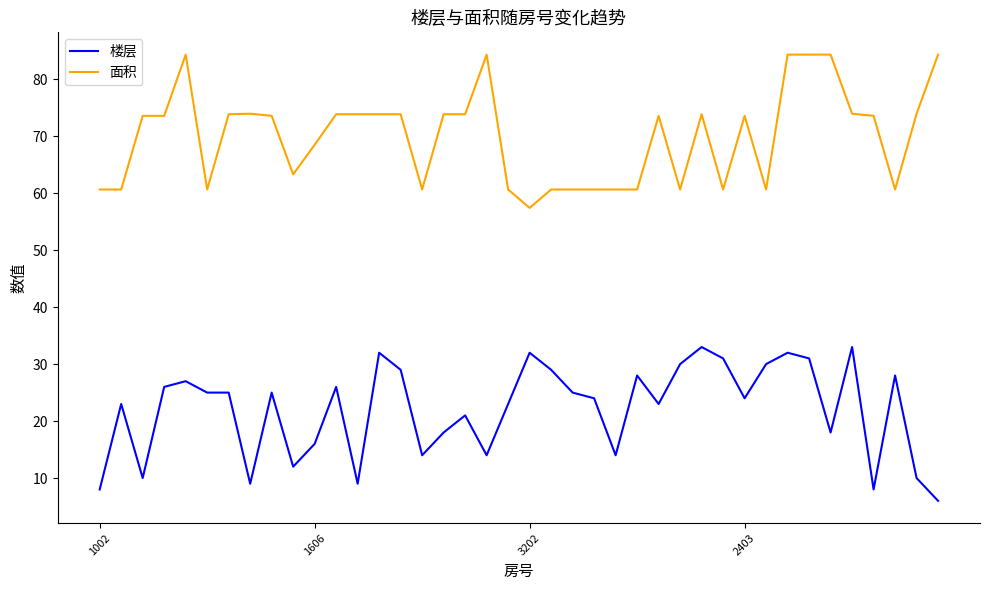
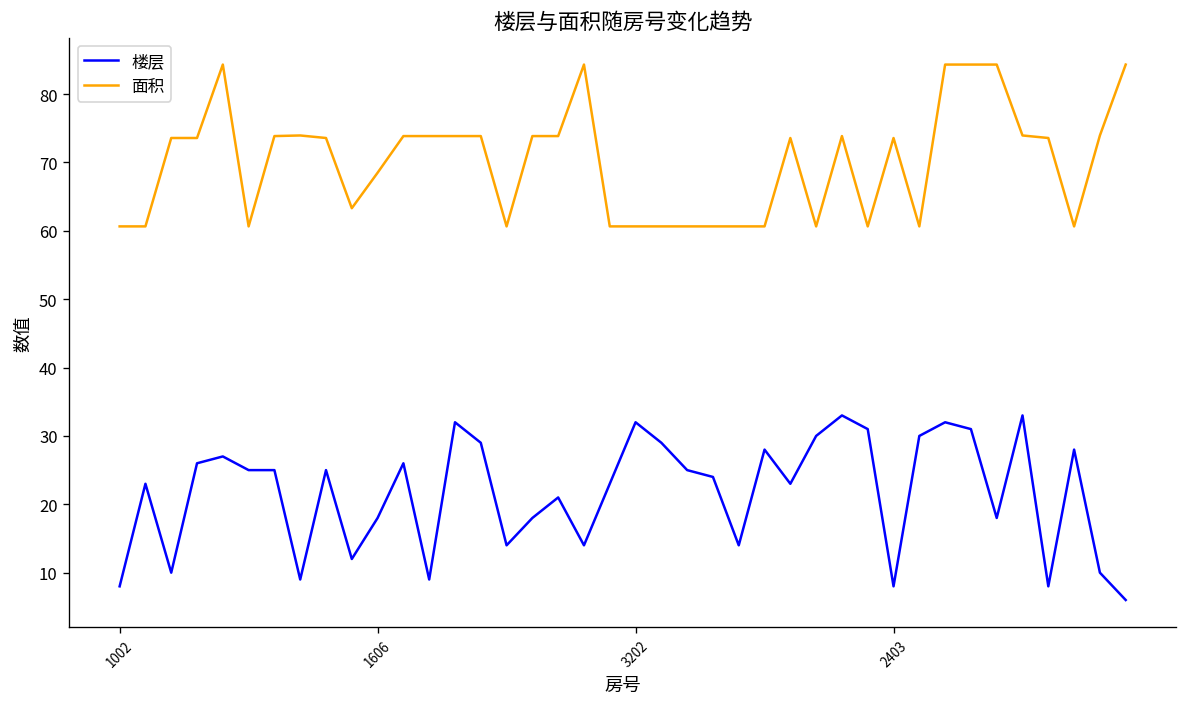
楼层, 1606: 16 -> 18
面积, 3202: 57 -> 61
楼层, 2403: 24 -> 8
